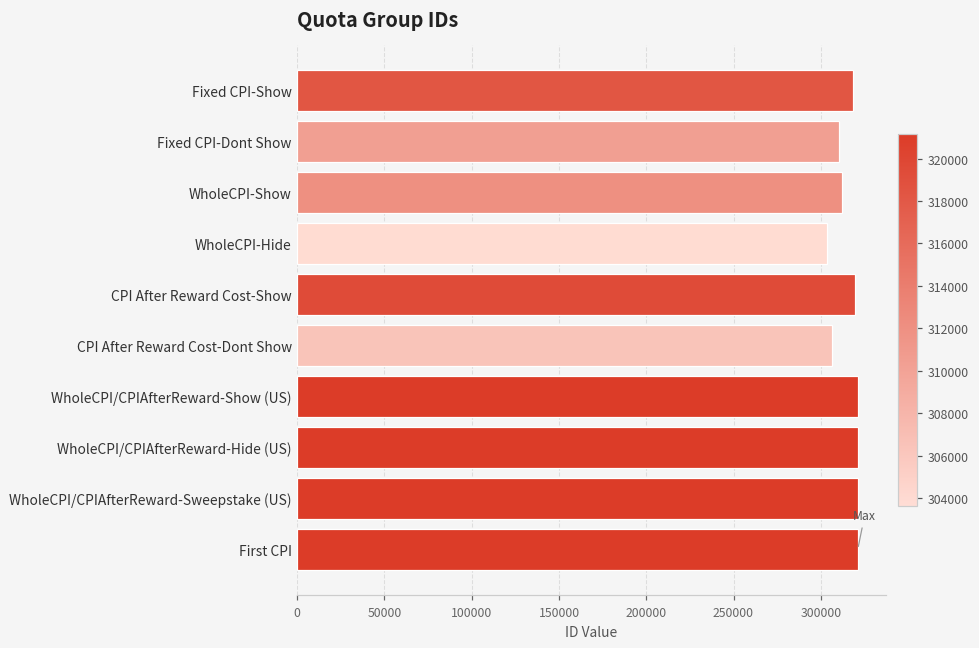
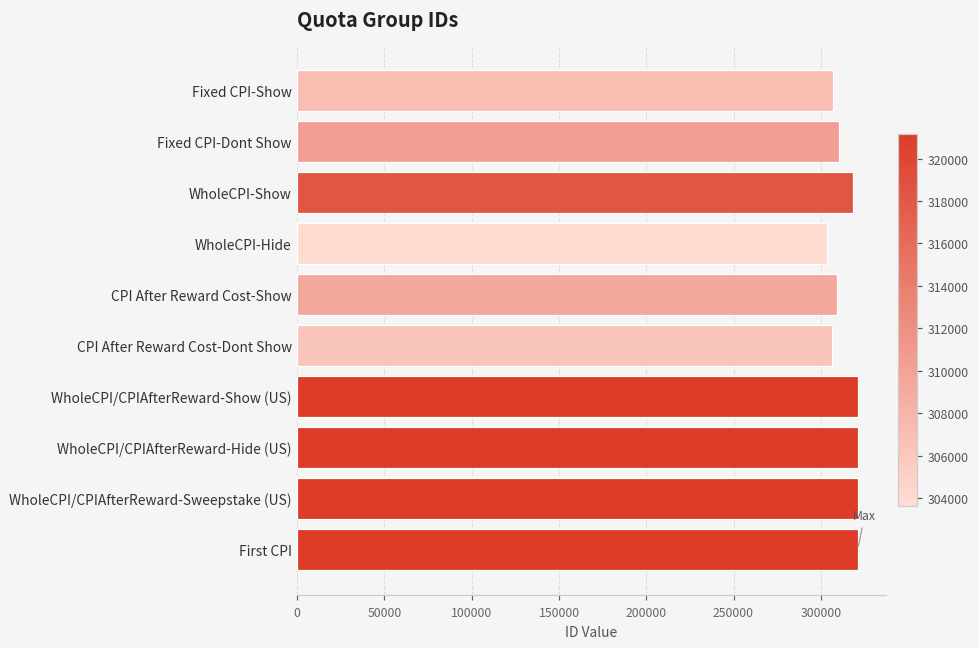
Fixed CPI-Show: 318000 -> 307000
WholeCPI-Show: 312000 -> 318000
CPI After Reward Cost-Show: 319000 -> 309000
